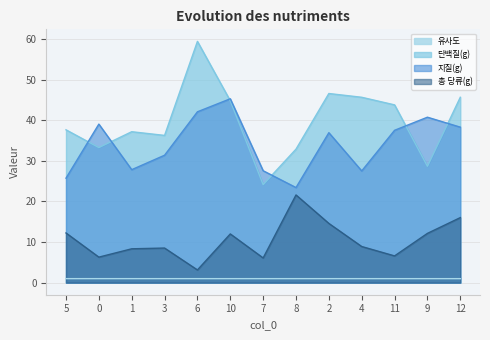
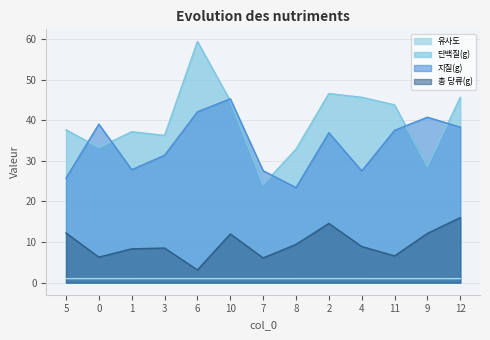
총 당류(g), 8: 22 -> 9
